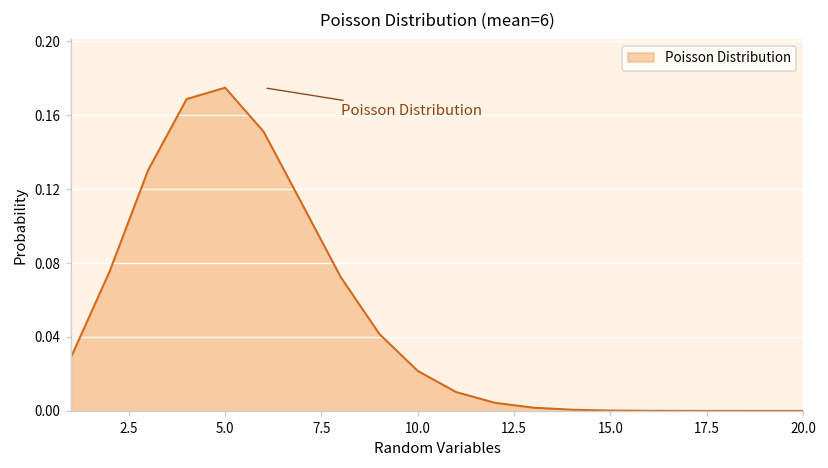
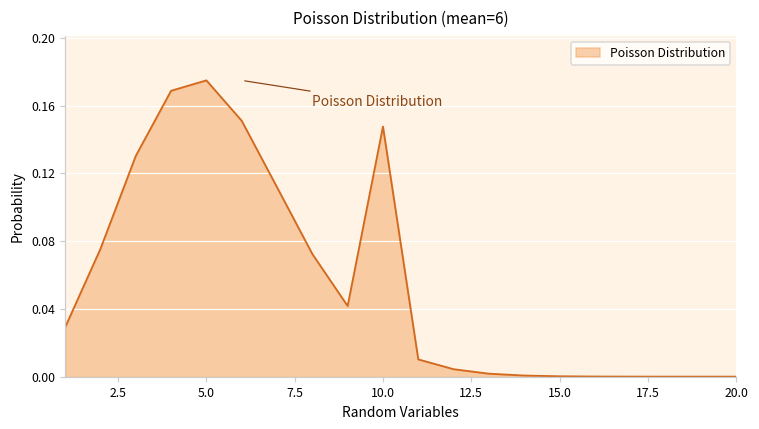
10.0: 0.022 -> 0.148
